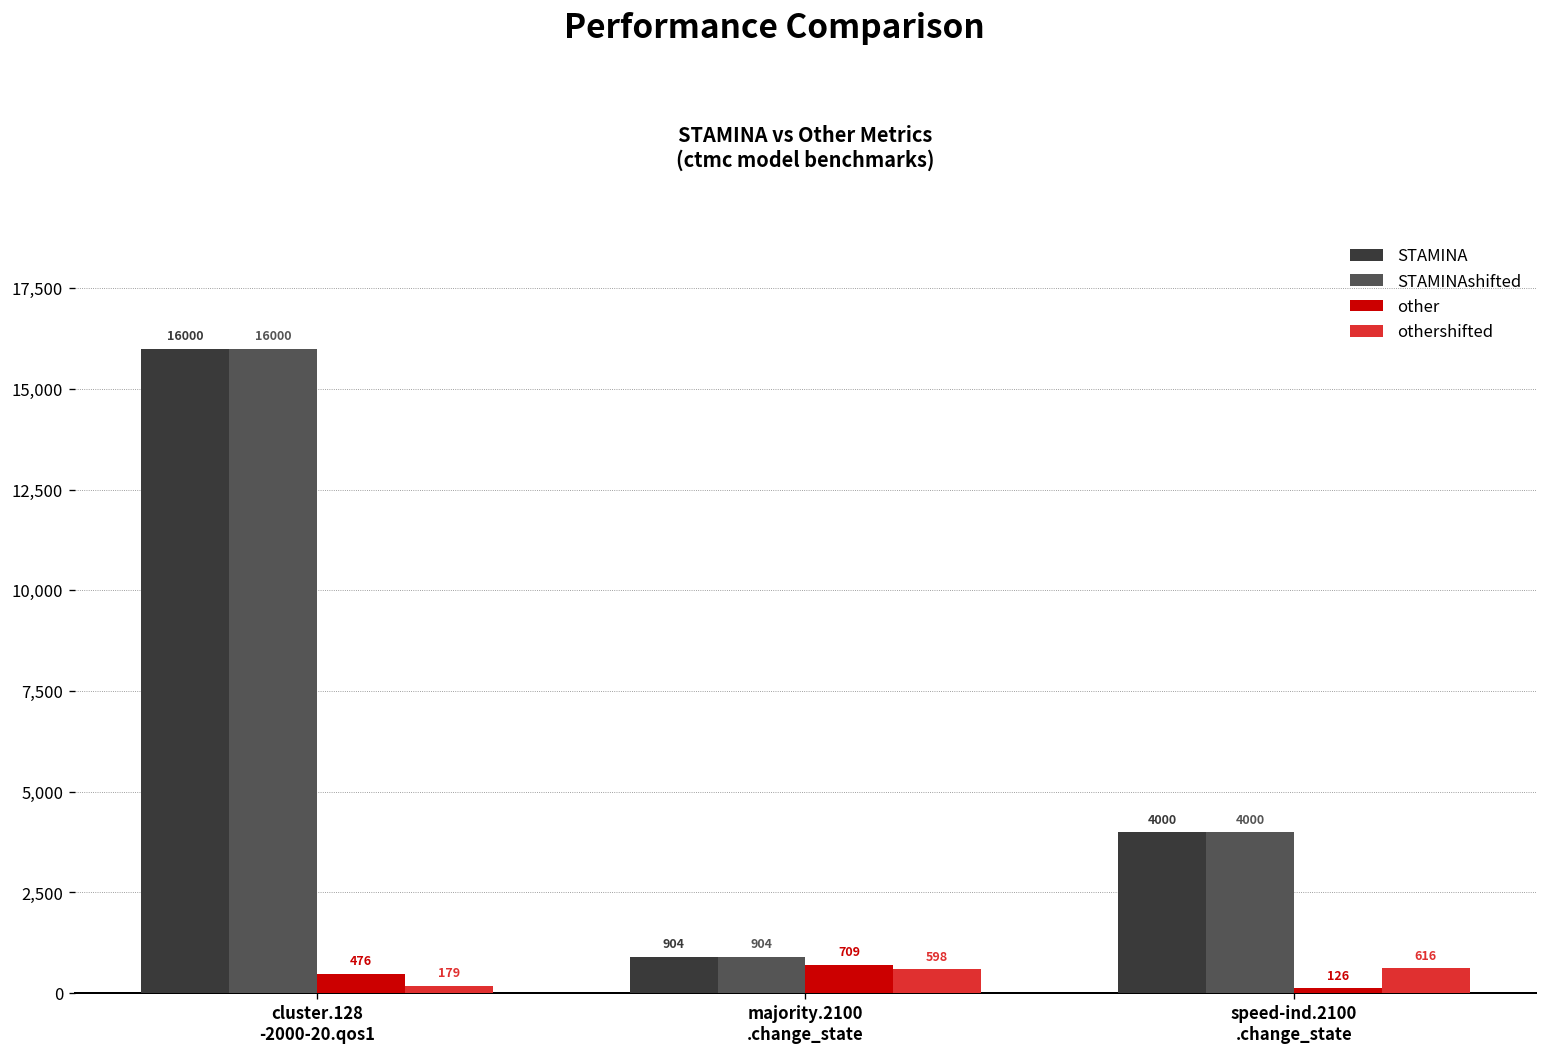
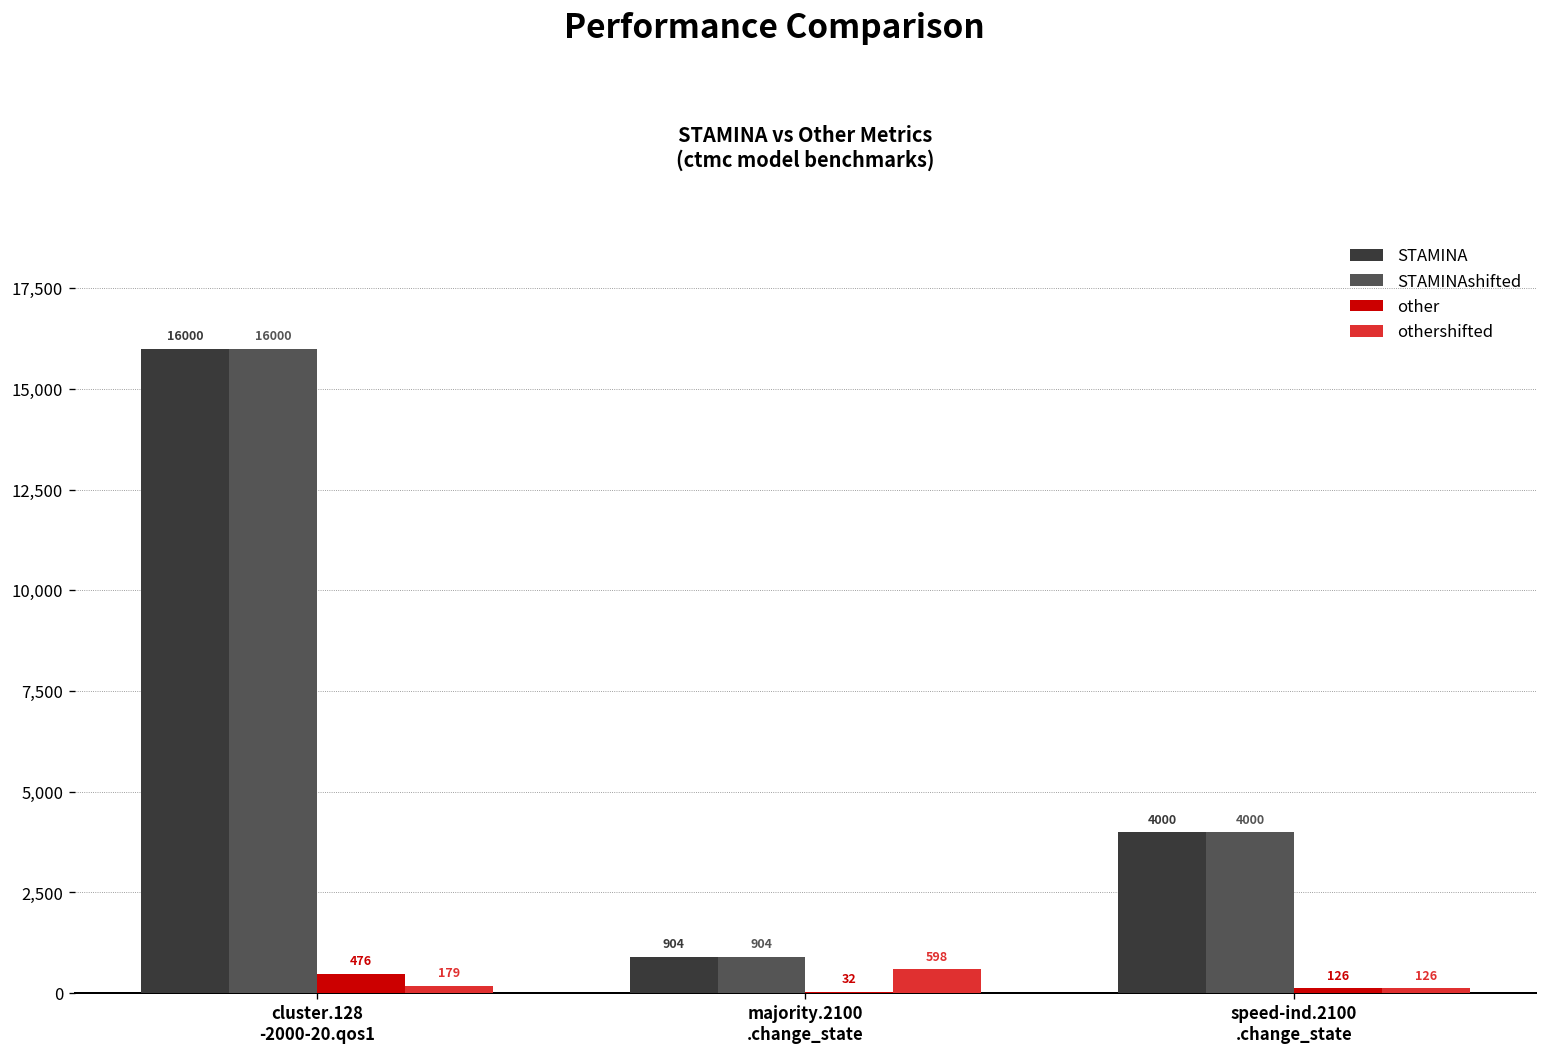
other, majority.2100 .change_state: 709 -> 32
othershifted, speed-ind.2100 .change_state: 616 -> 126
